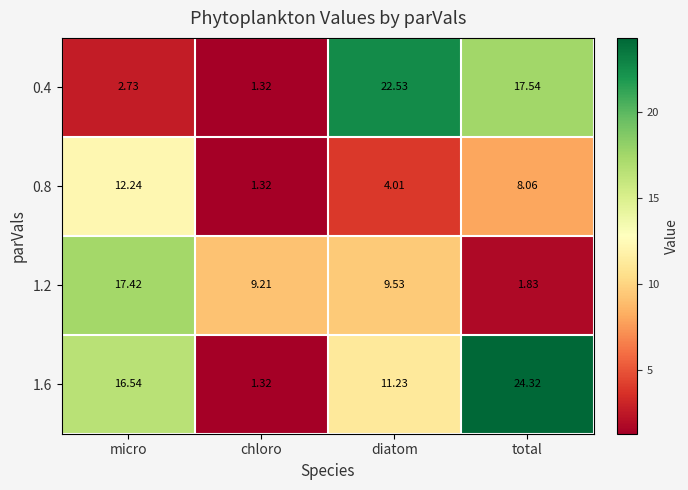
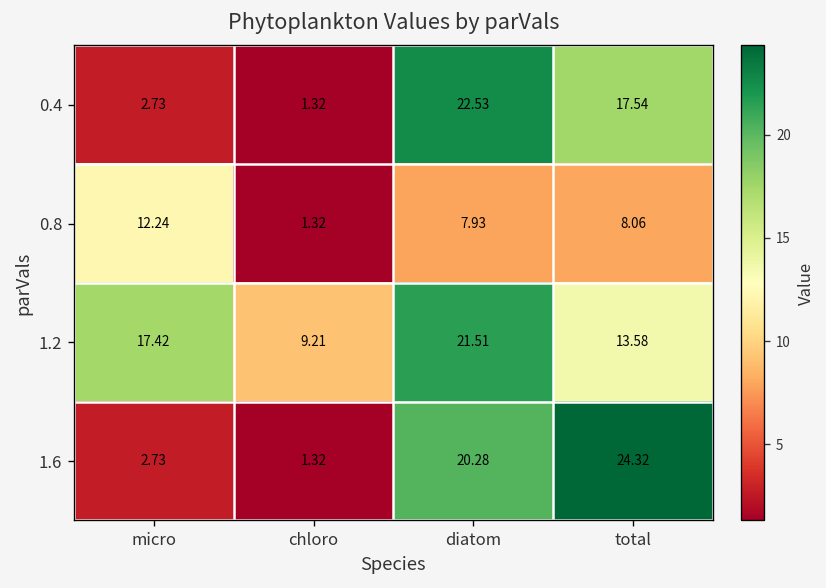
0.8, diatom: 4.01 -> 7.93
1.2, diatom: 9.53 -> 21.51
1.2, total: 1.83 -> 13.58
1.6, micro: 16.54 -> 2.73
1.6, diatom: 11.23 -> 20.28
